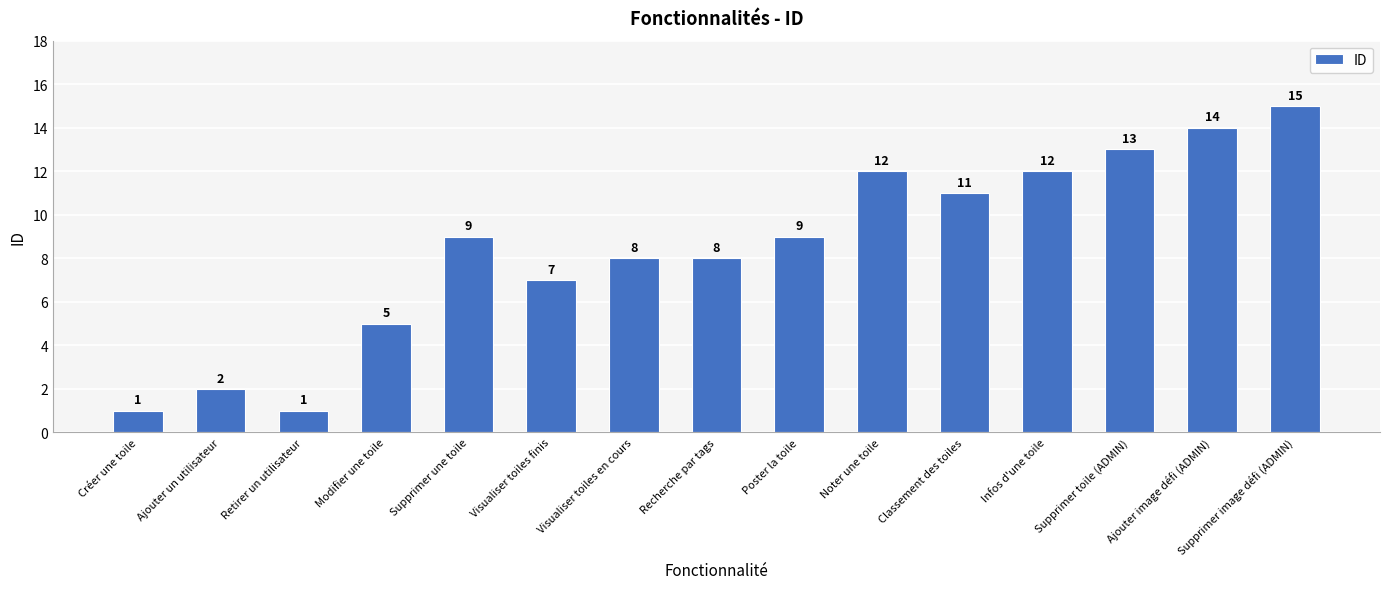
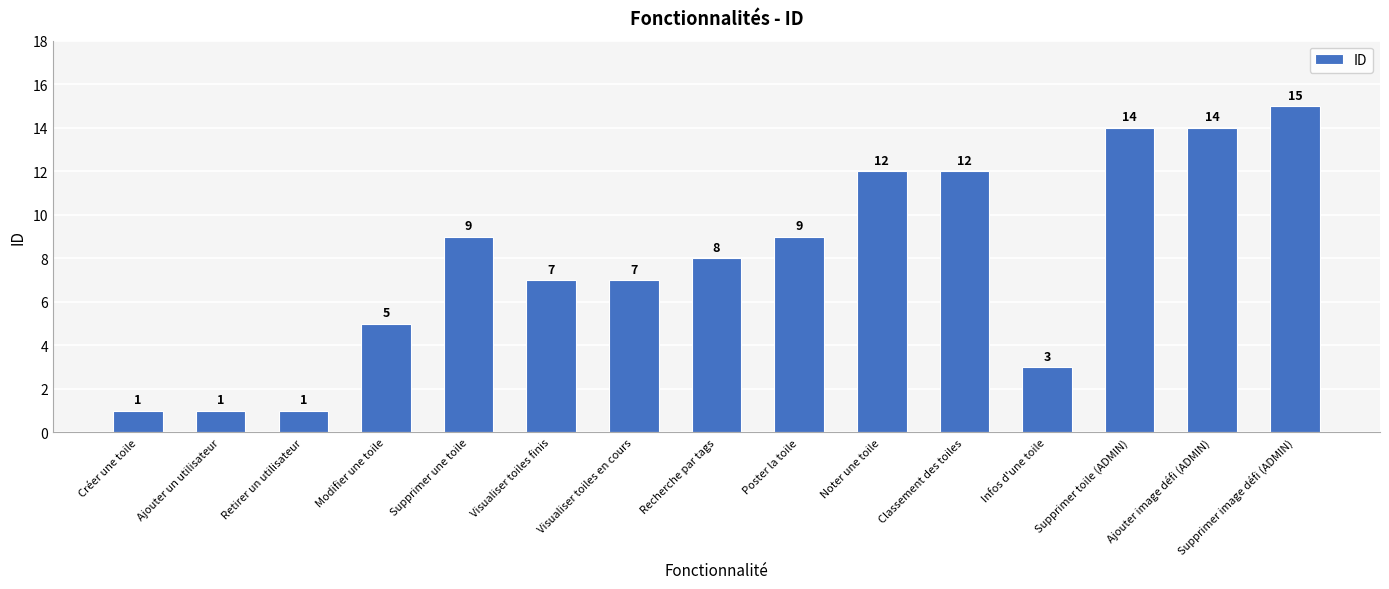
Ajouter un utilisateur: 2 -> 1
Visualiser toiles en cours: 8 -> 7
Classement des toiles: 11 -> 12
Infos d'une toile: 12 -> 3
Supprimer toile (ADMIN): 13 -> 14
